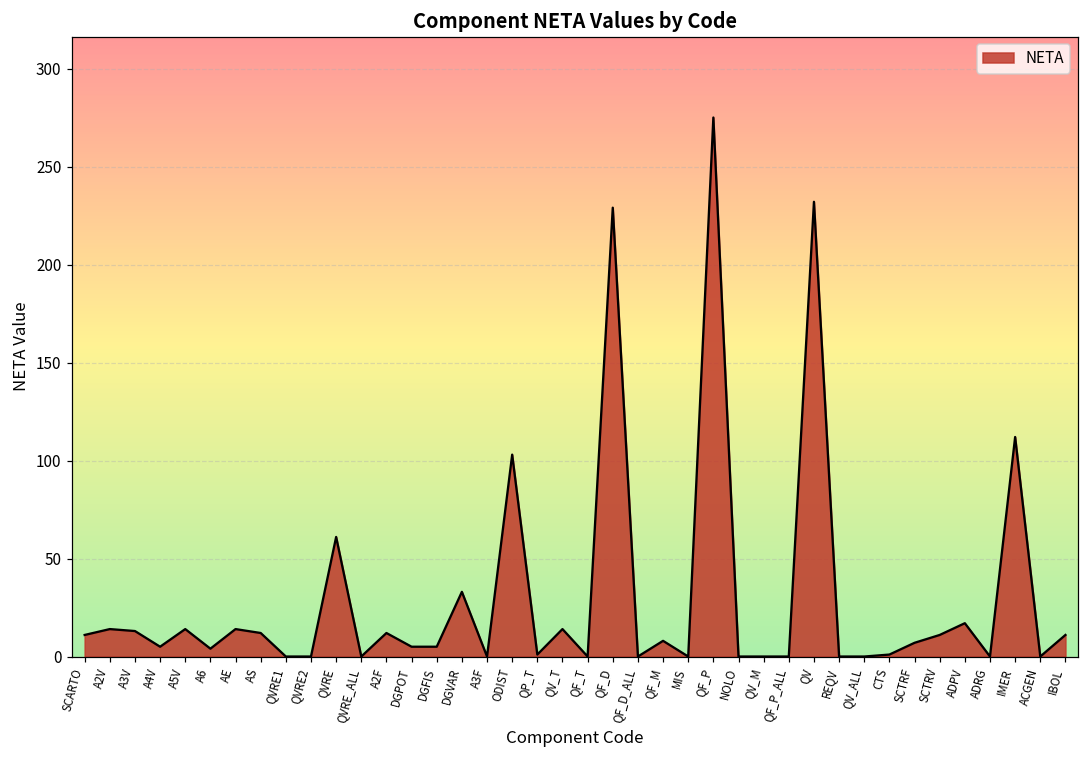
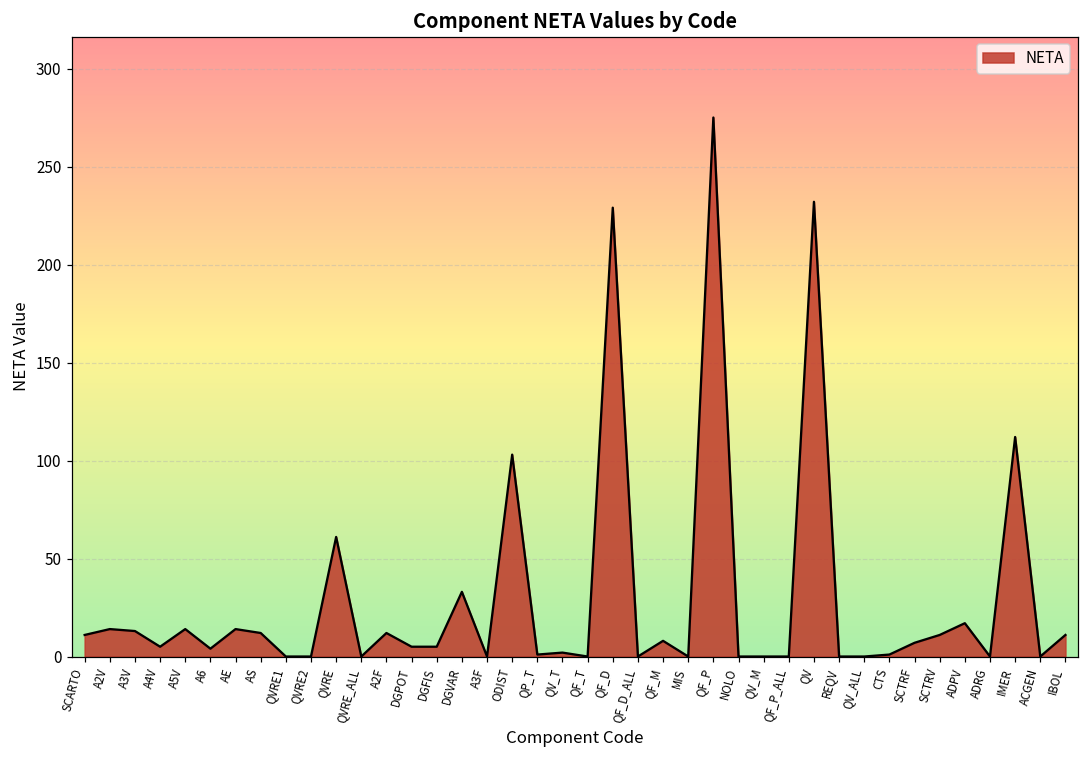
QV_T: 14 -> 2
